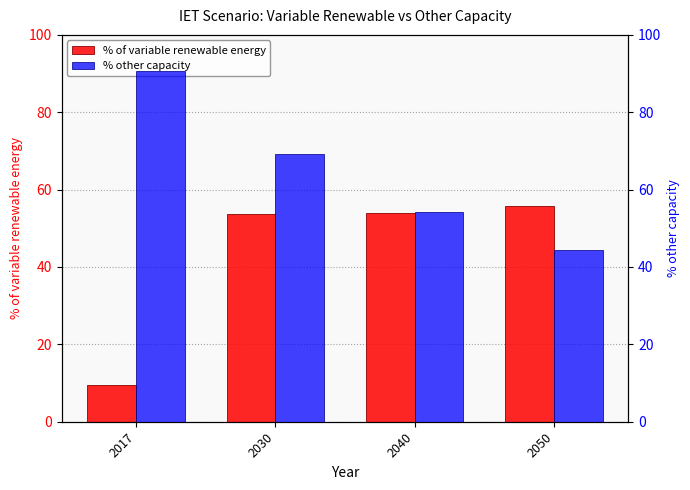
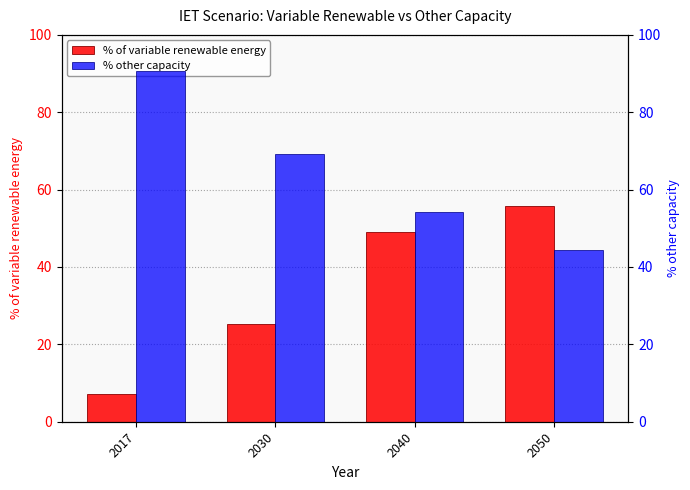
% of variable renewable energy, 2017: 9 -> 7
% of variable renewable energy, 2030: 54 -> 25
% of variable renewable energy, 2040: 54 -> 49
